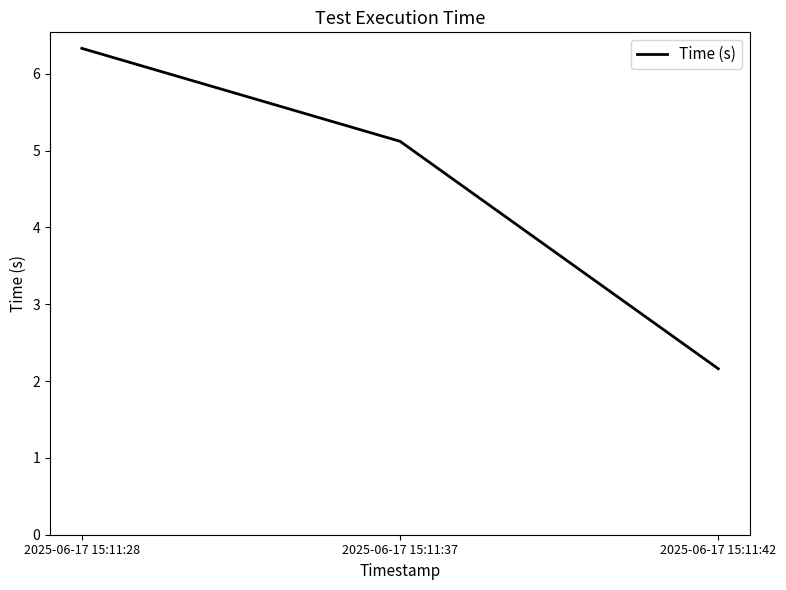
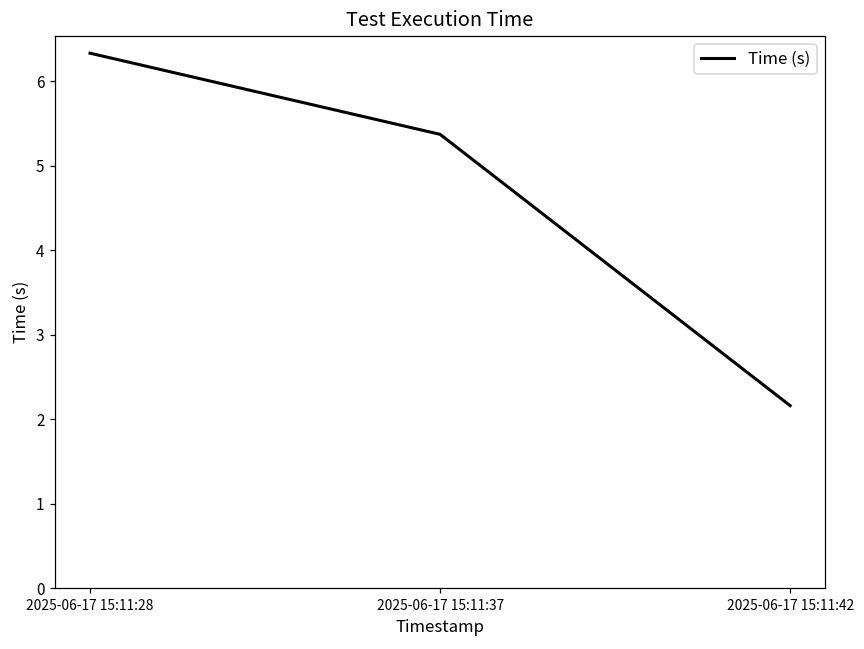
2025-06-17 15:11:37: 5.1 -> 5.4
